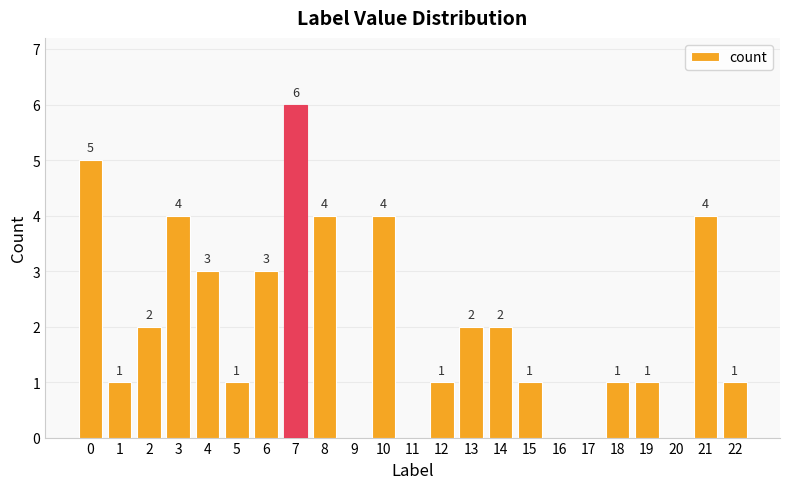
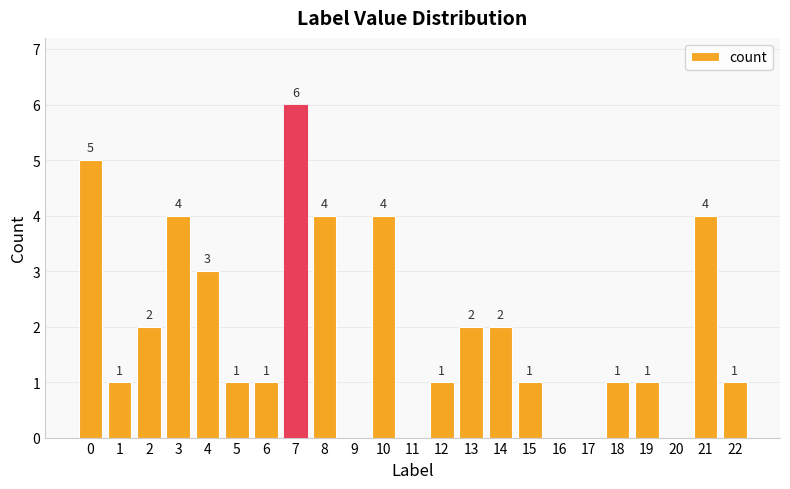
6: 3 -> 1
